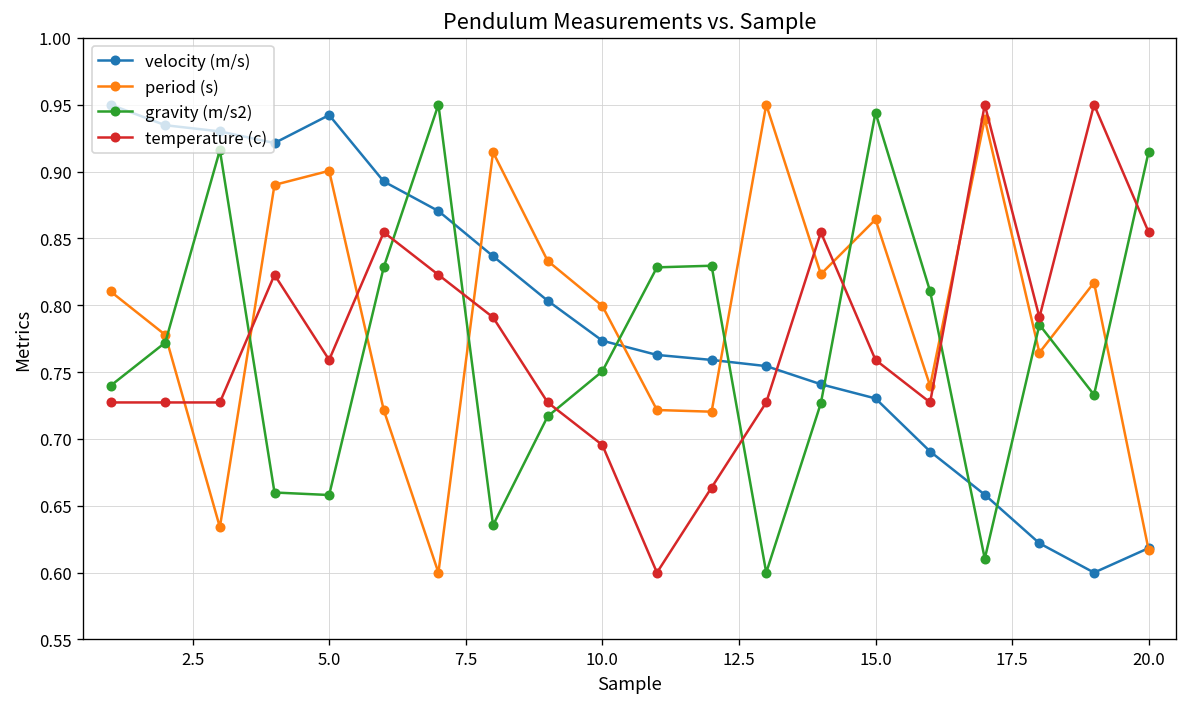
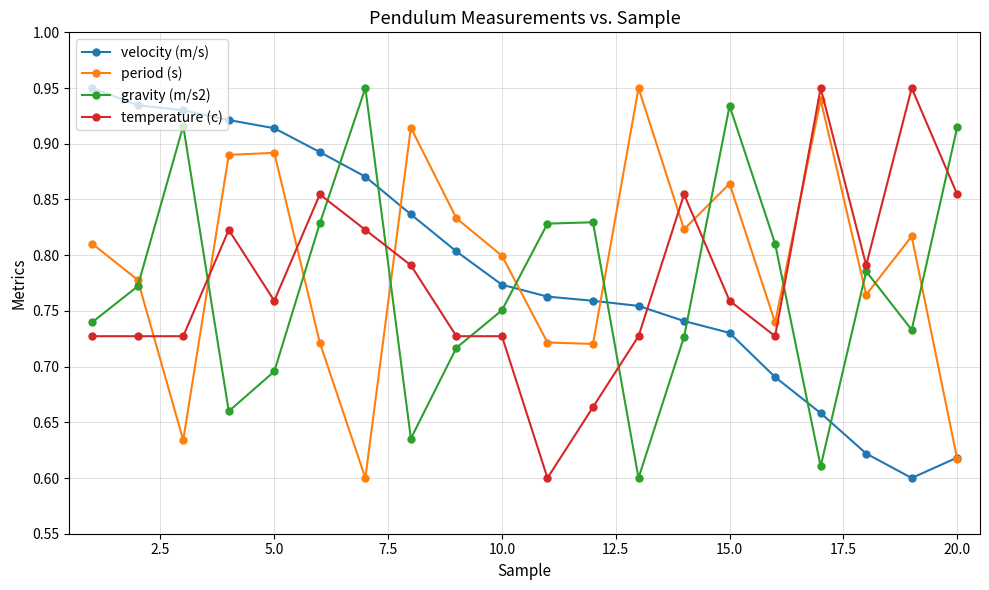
velocity (m/s), 5.0: 0.942 -> 0.914
period (s), 5.0: 0.901 -> 0.892
gravity (m/s2), 5.0: 0.658 -> 0.696
temperature (c), 10.0: 0.695 -> 0.727
gravity (m/s2), 15.0: 0.944 -> 0.934
